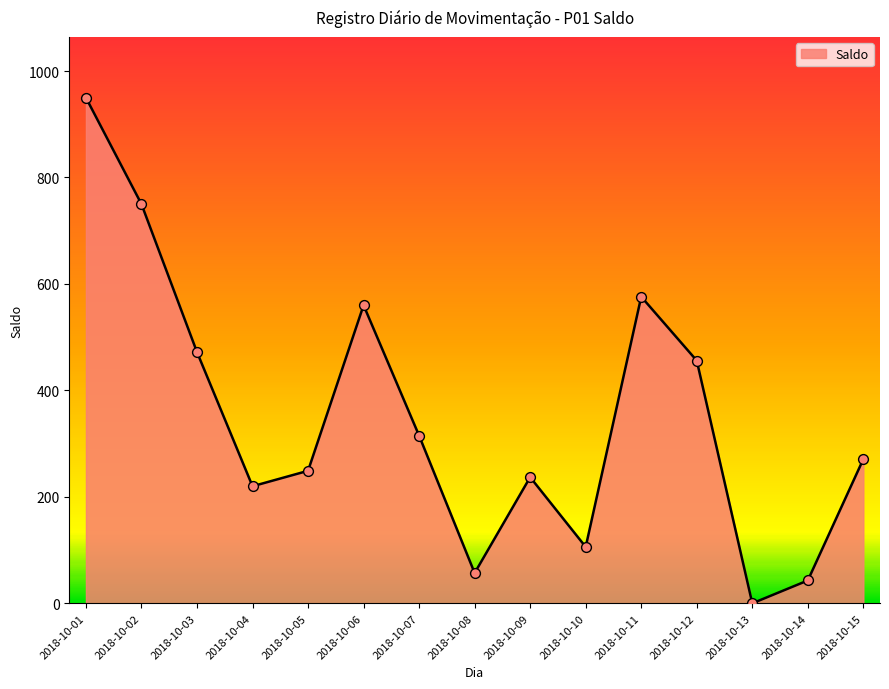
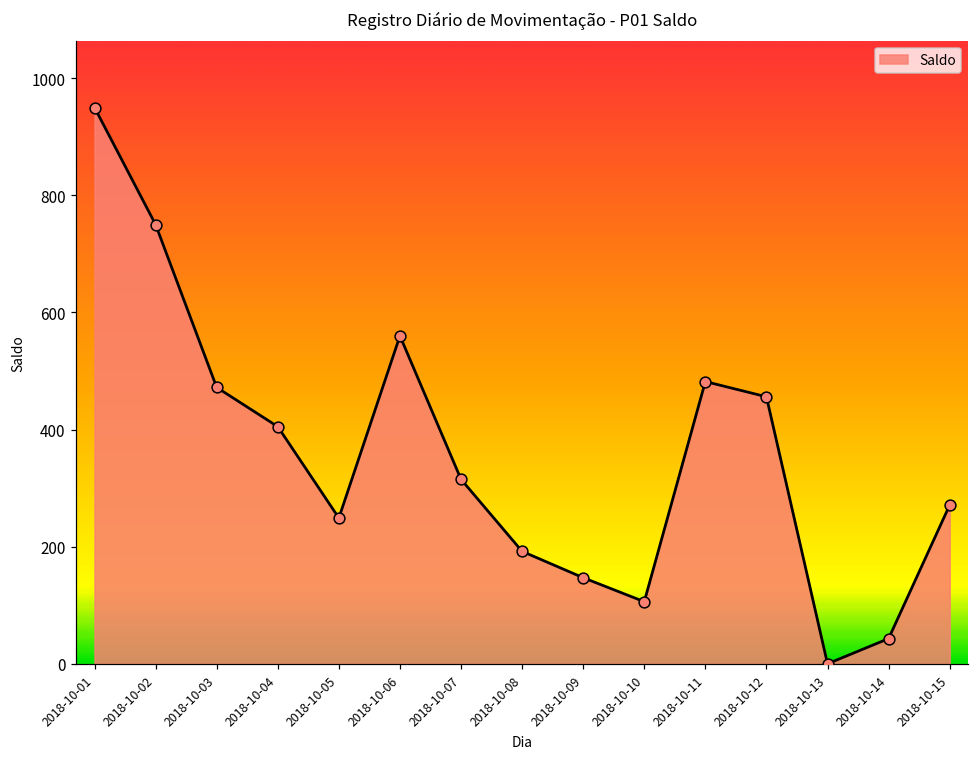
2018-10-04: 220 -> 410
2018-10-08: 60 -> 190
2018-10-09: 240 -> 150
2018-10-11: 580 -> 480
